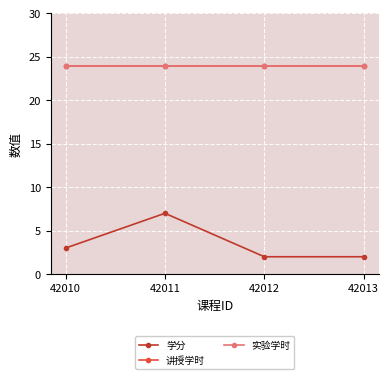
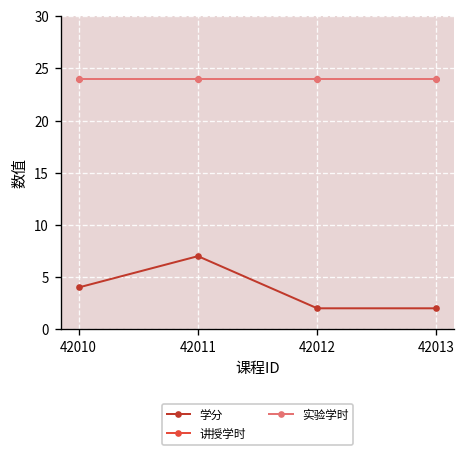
学分, 42010: 3 -> 4
